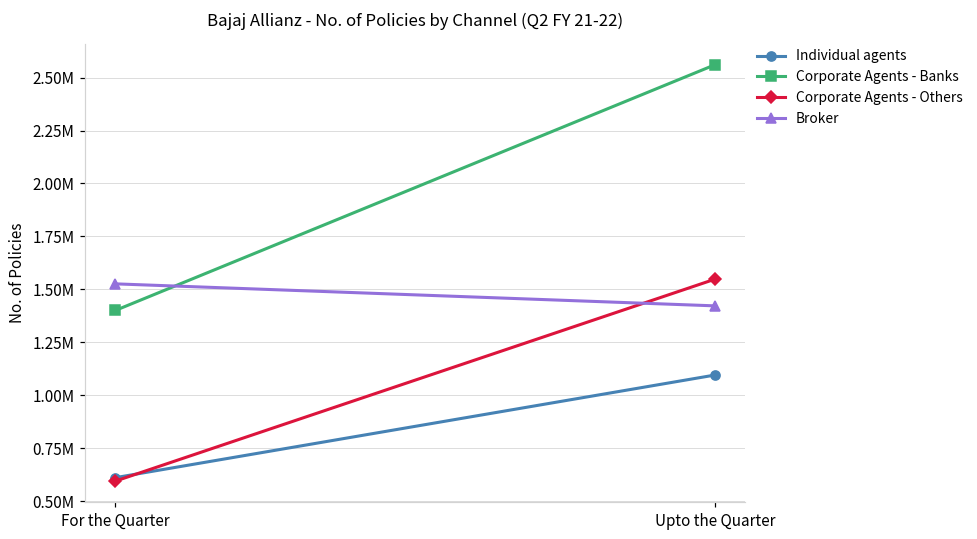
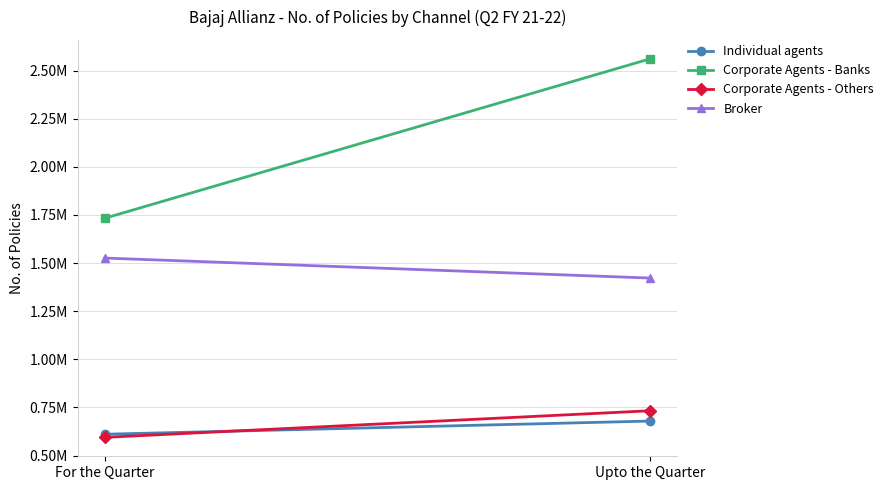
Corporate Agents - Banks, For the Quarter: 1400000 -> 1730000
Individual agents, Upto the Quarter: 1100000 -> 680000
Corporate Agents - Others, Upto the Quarter: 1550000 -> 730000
